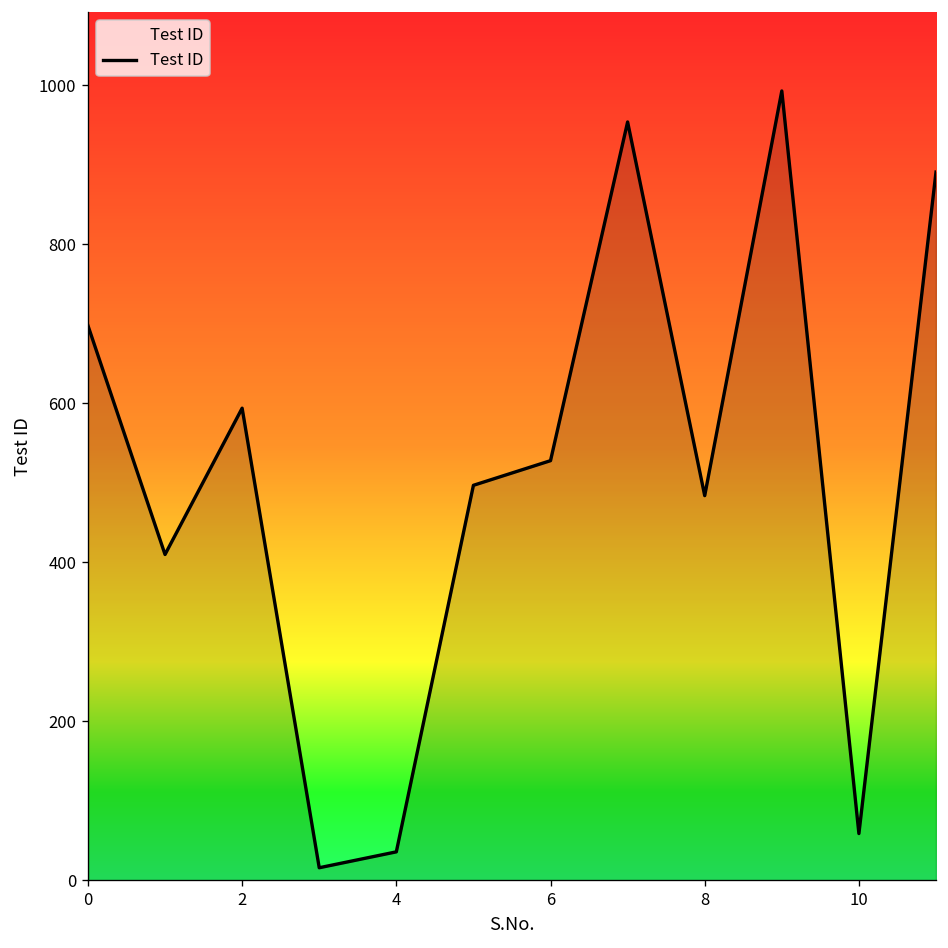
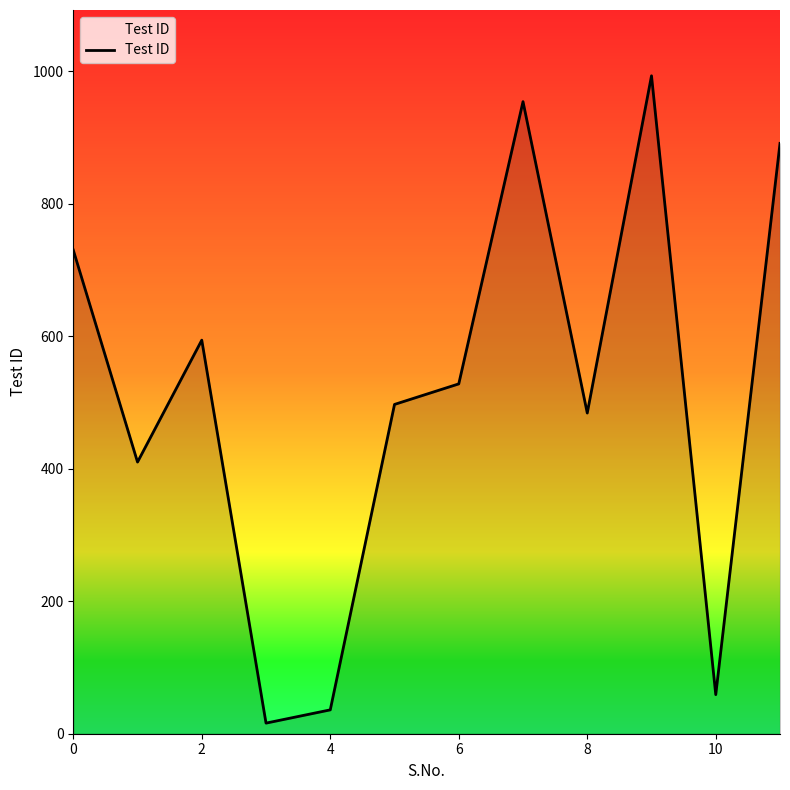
0: 700 -> 730
